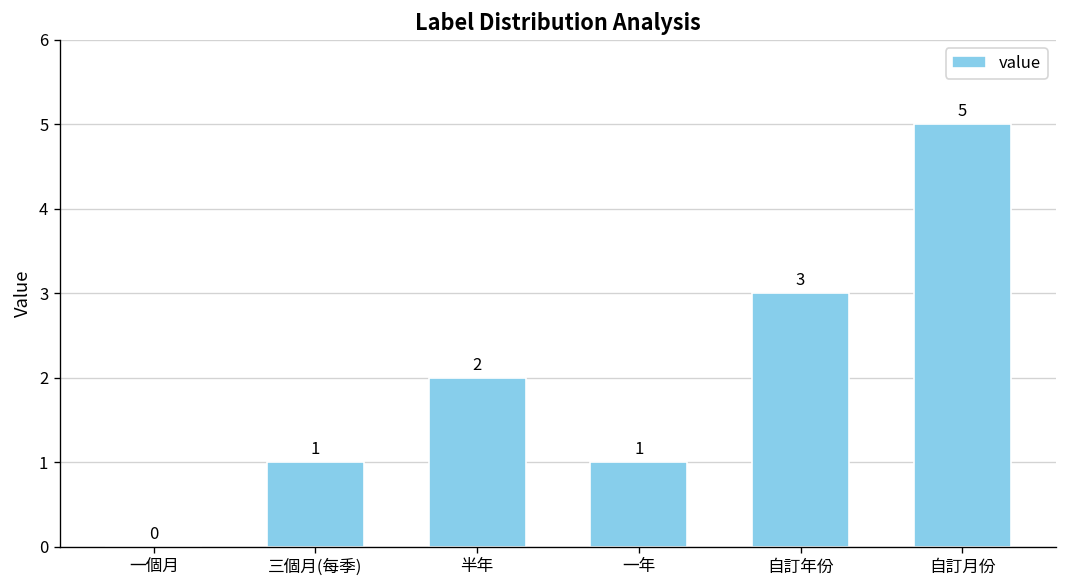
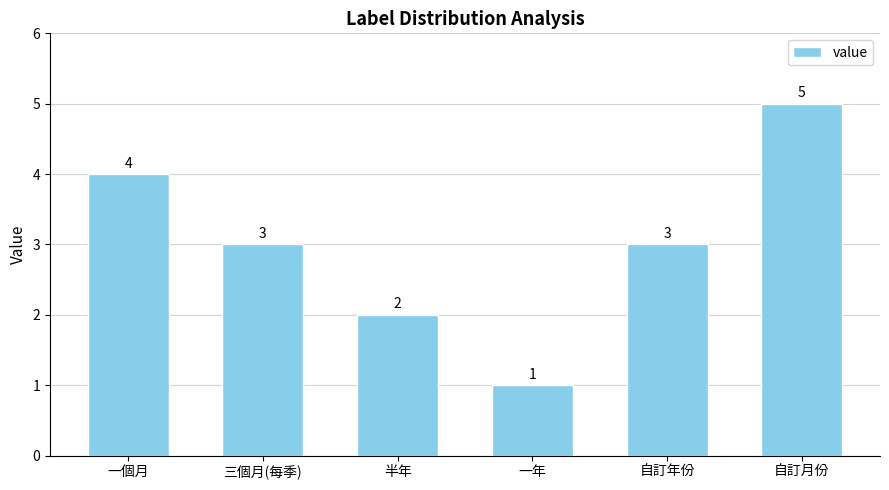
一個月: 0 -> 4
三個月(每季): 1 -> 3
